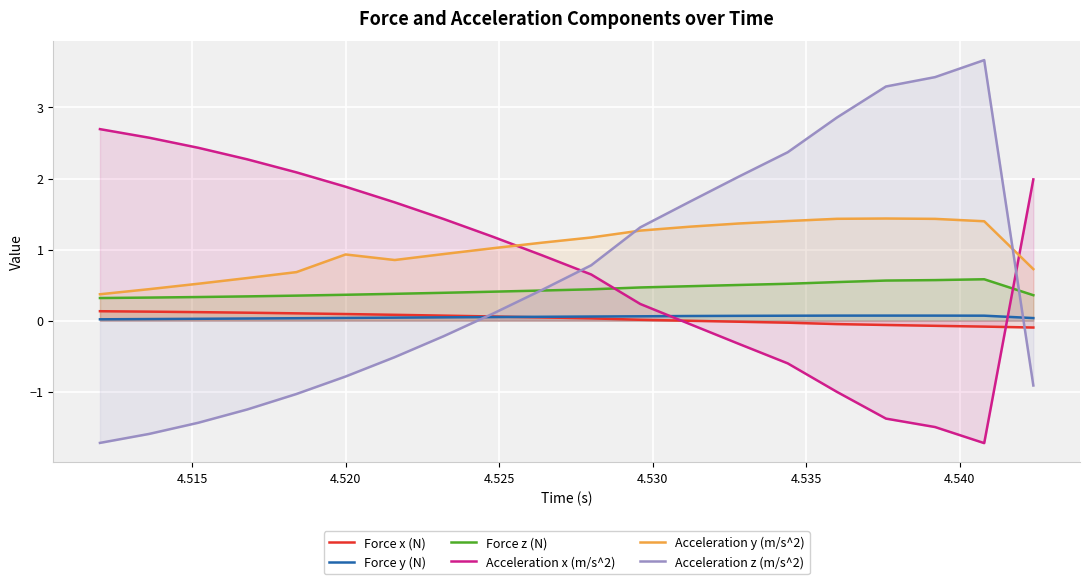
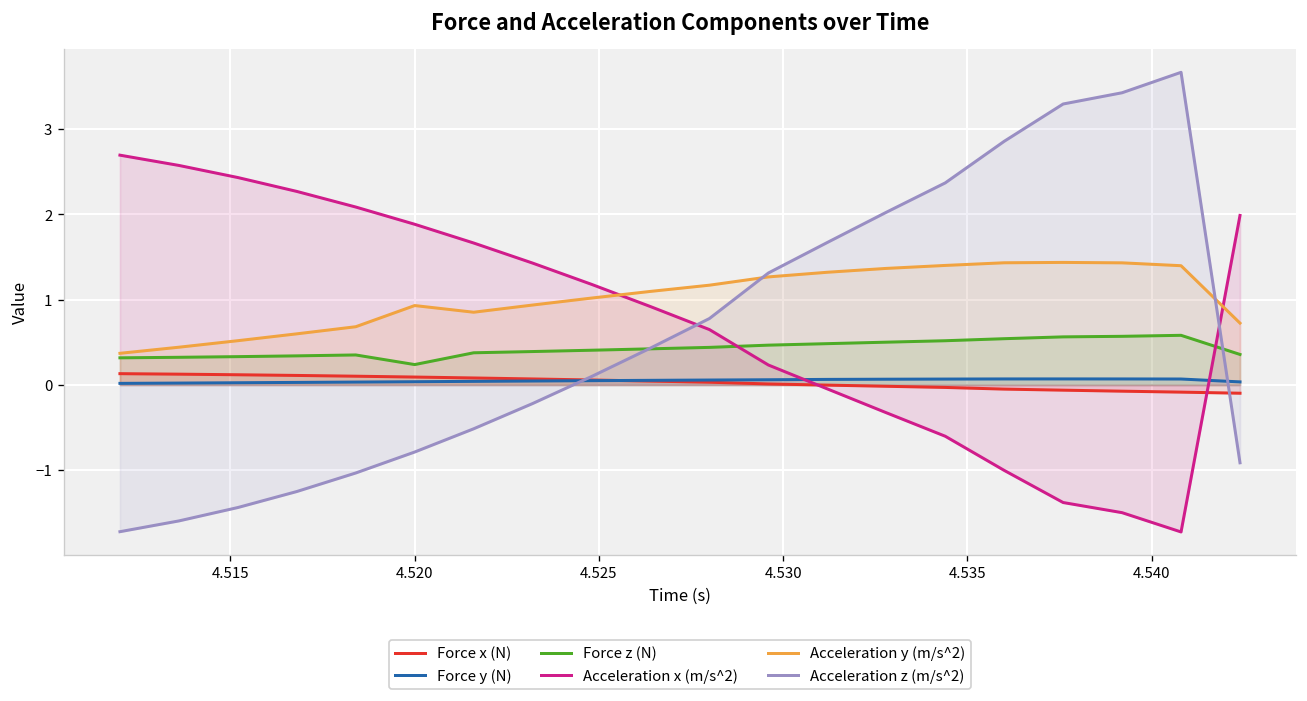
Force z (N), 4.520: 0.4 -> 0.2
